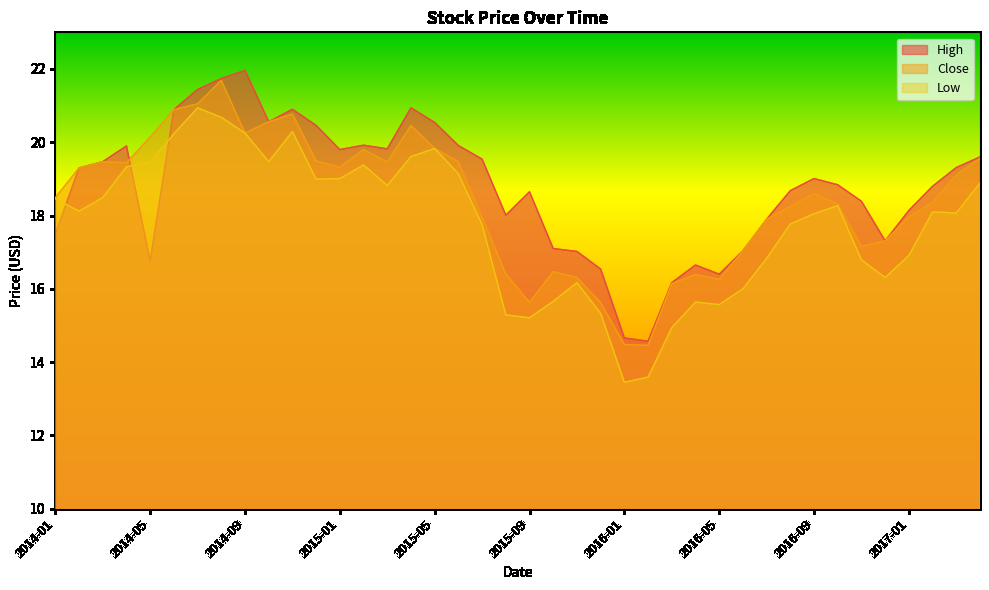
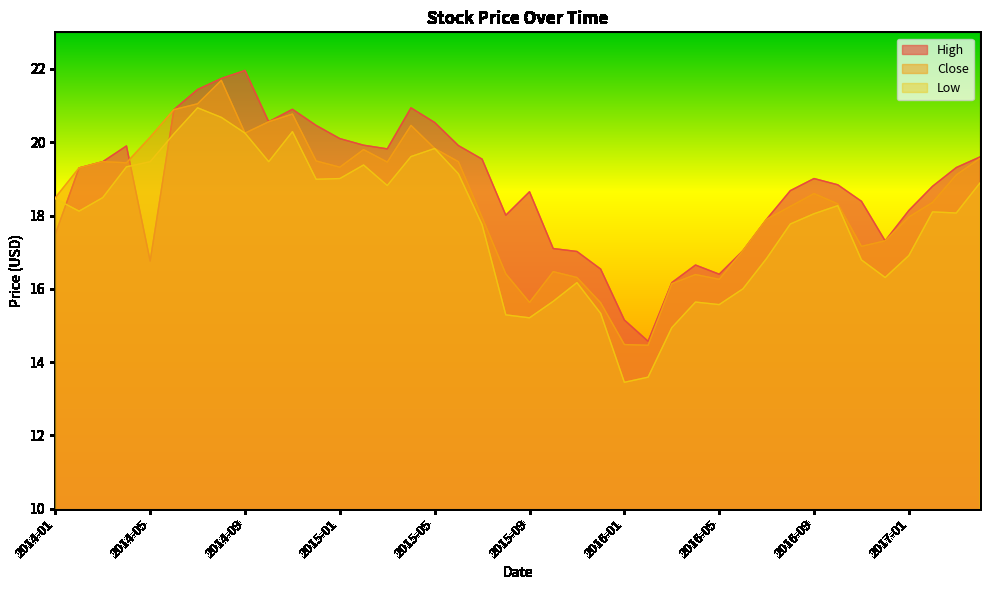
High, 2015-01: 19.8 -> 20.1
High, 2016-01: 14.7 -> 15.2
